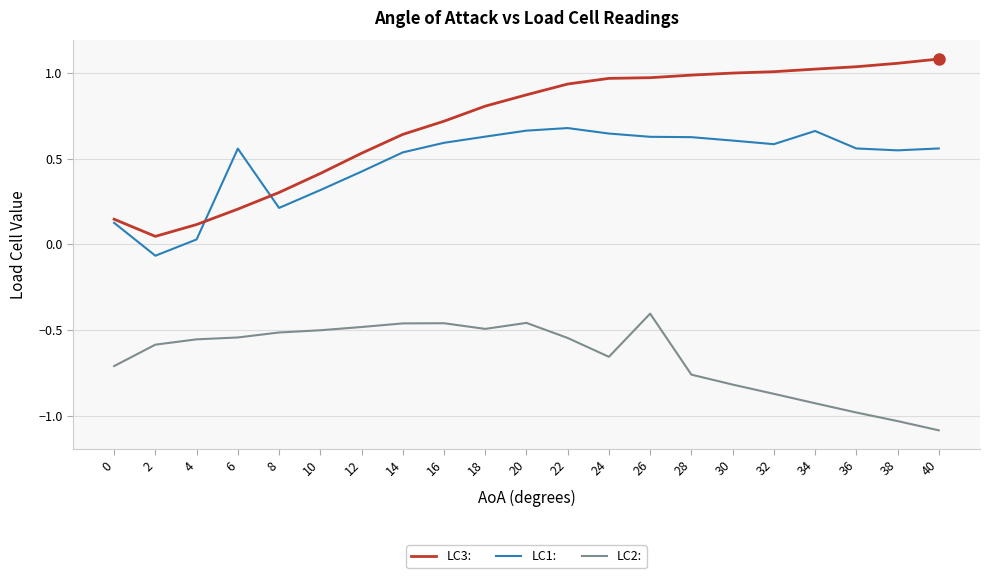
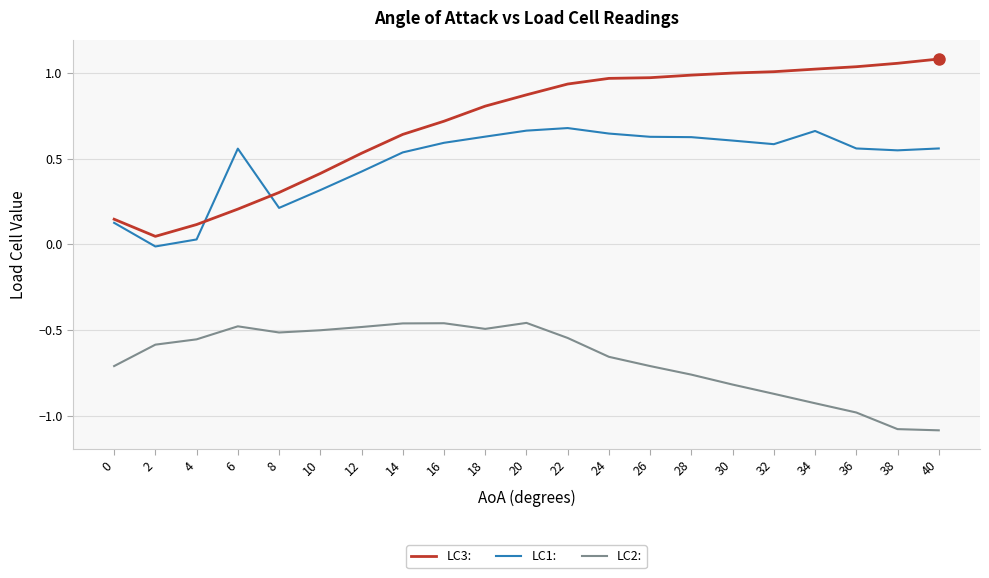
LC1:, 2: -0.07 -> -0.01
LC2:, 6: -0.54 -> -0.48
LC2:, 26: -0.41 -> -0.71
LC2:, 38: -1.03 -> -1.08
